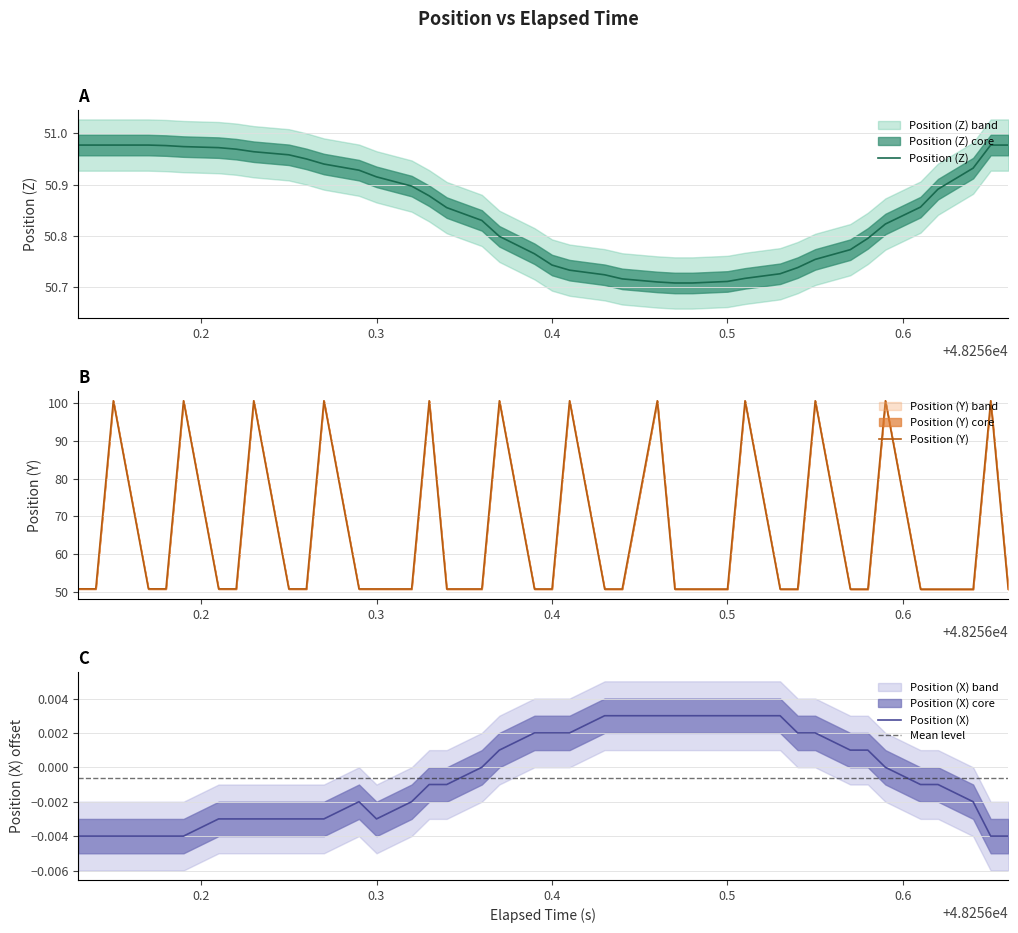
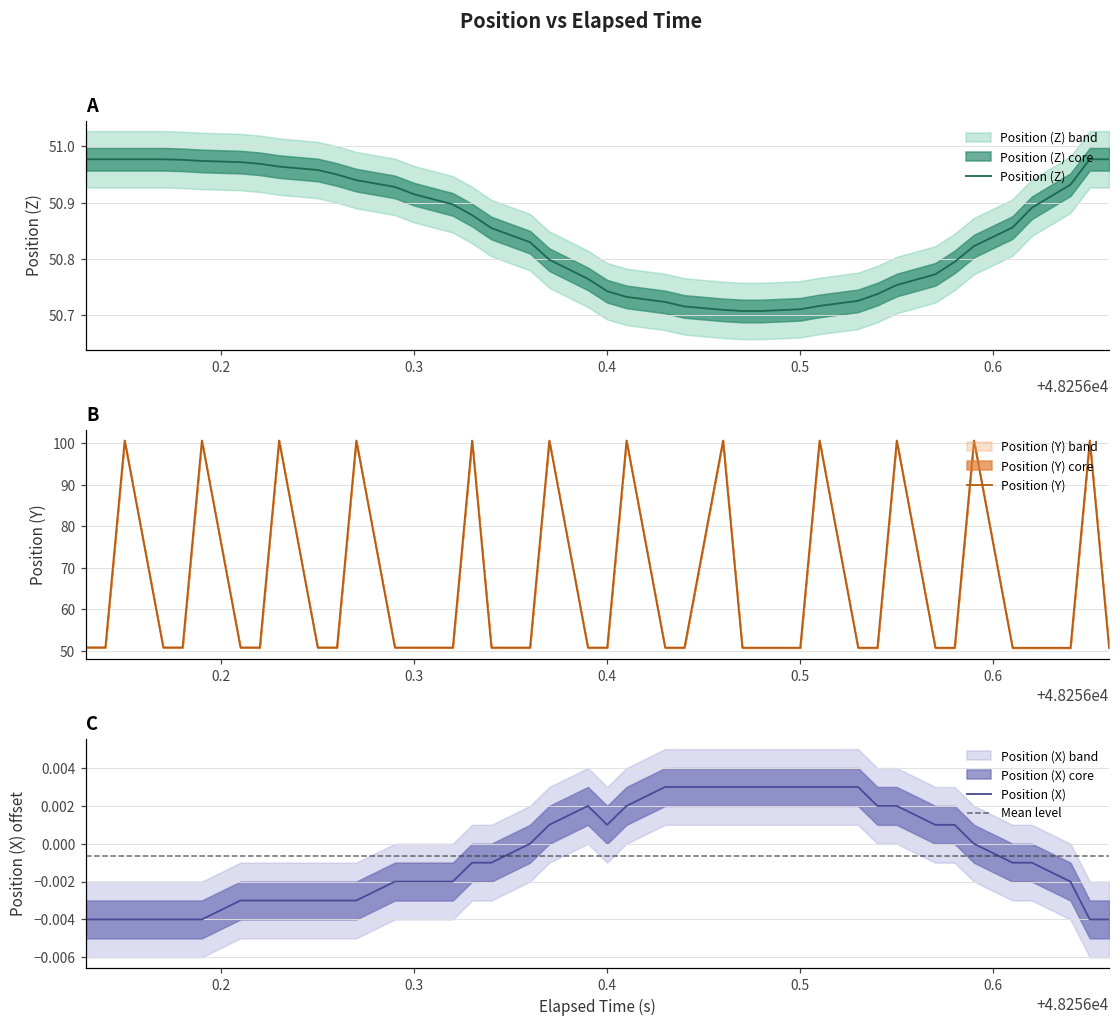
C, Position (X), 0.3: -0.0030 -> -0.0020
C, Position (X), 0.4: 0.0020 -> 0.0010
